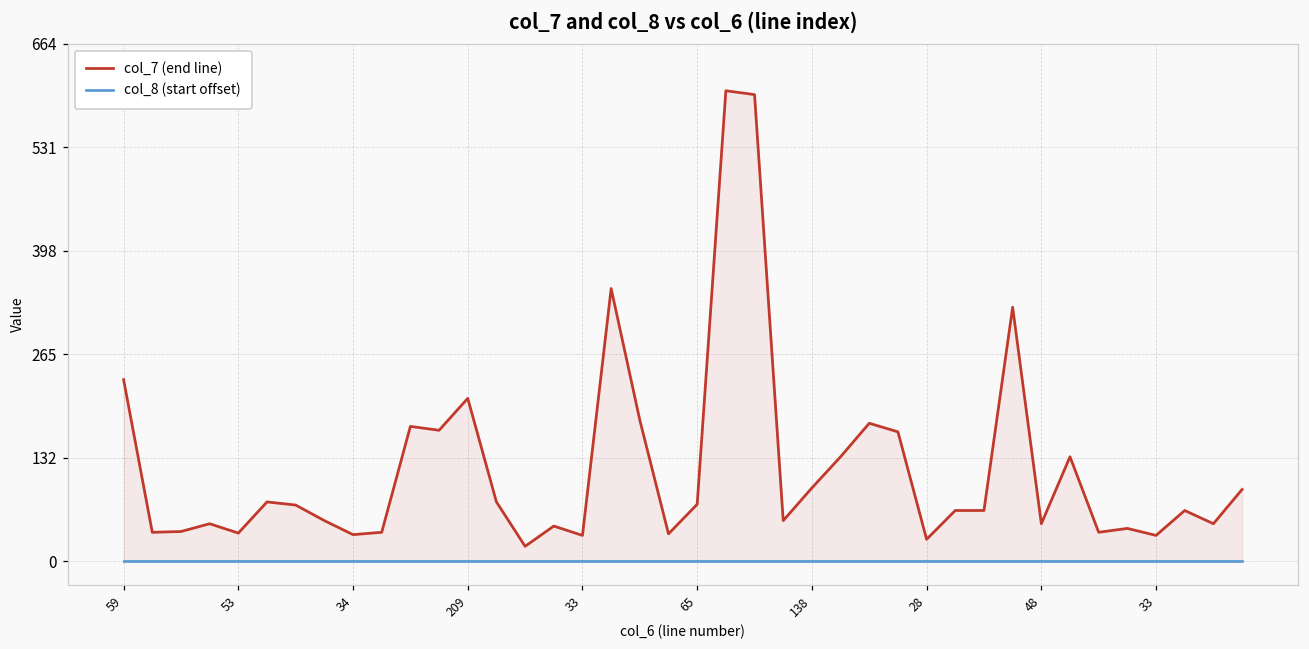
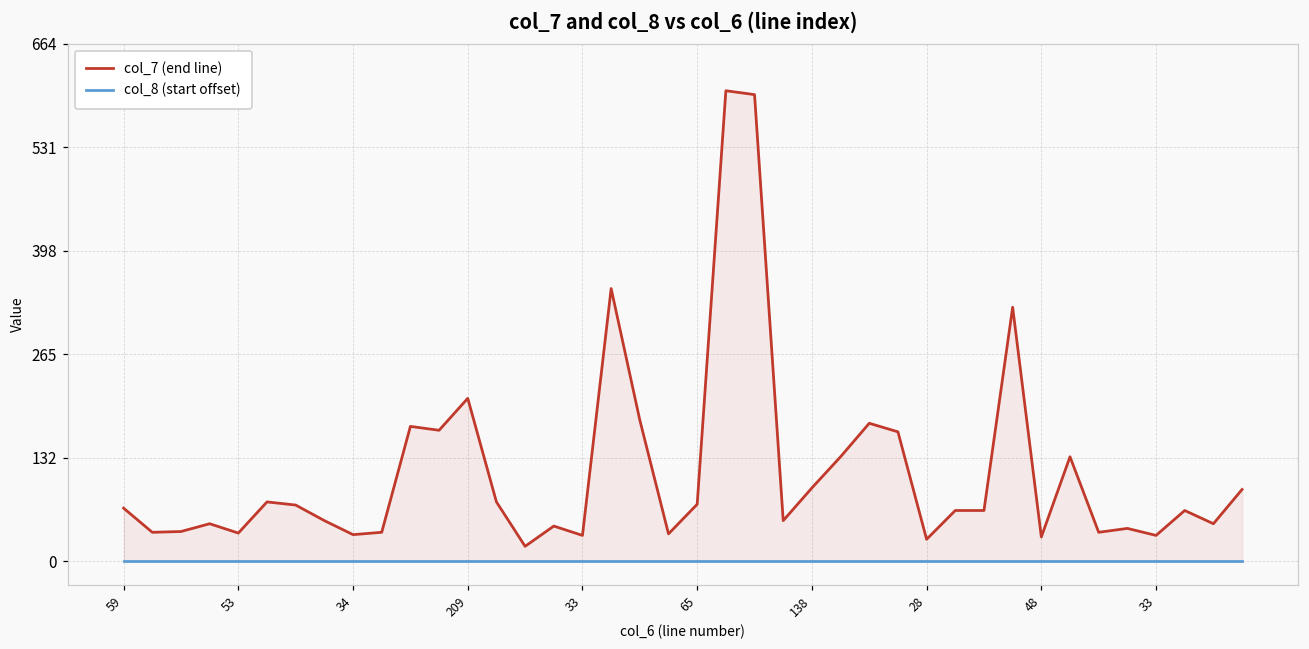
col_7 (end line), 59: 230 -> 70
col_7 (end line), 48: 50 -> 30
